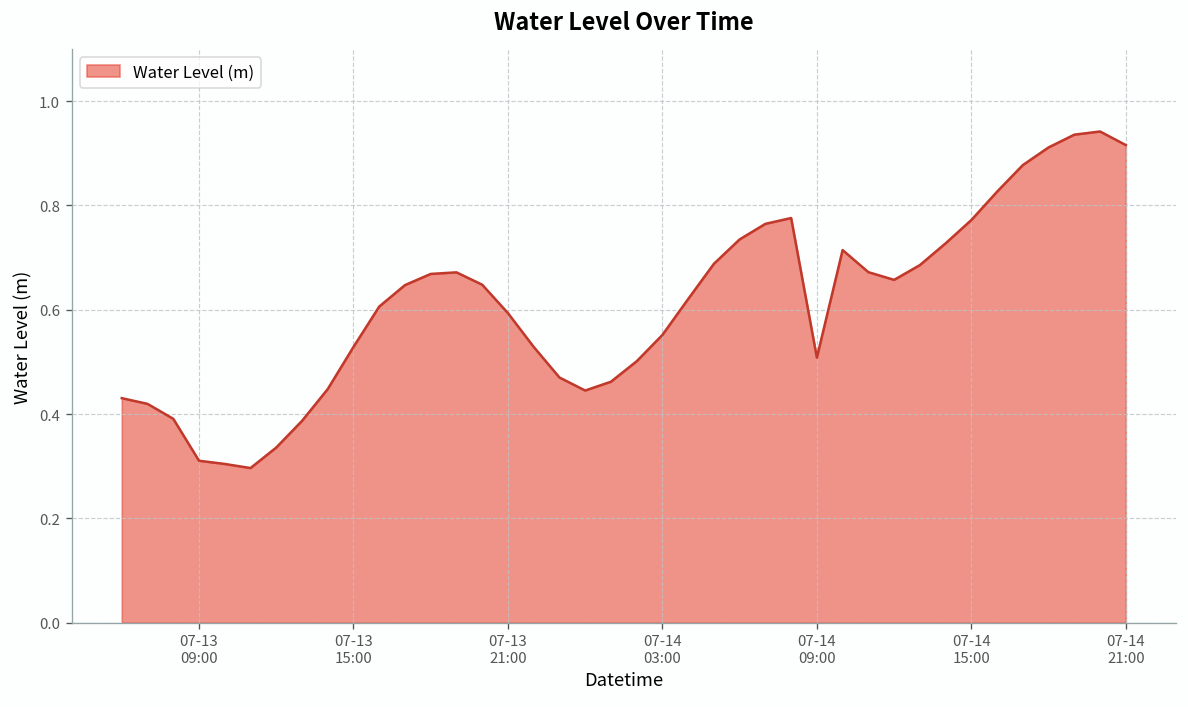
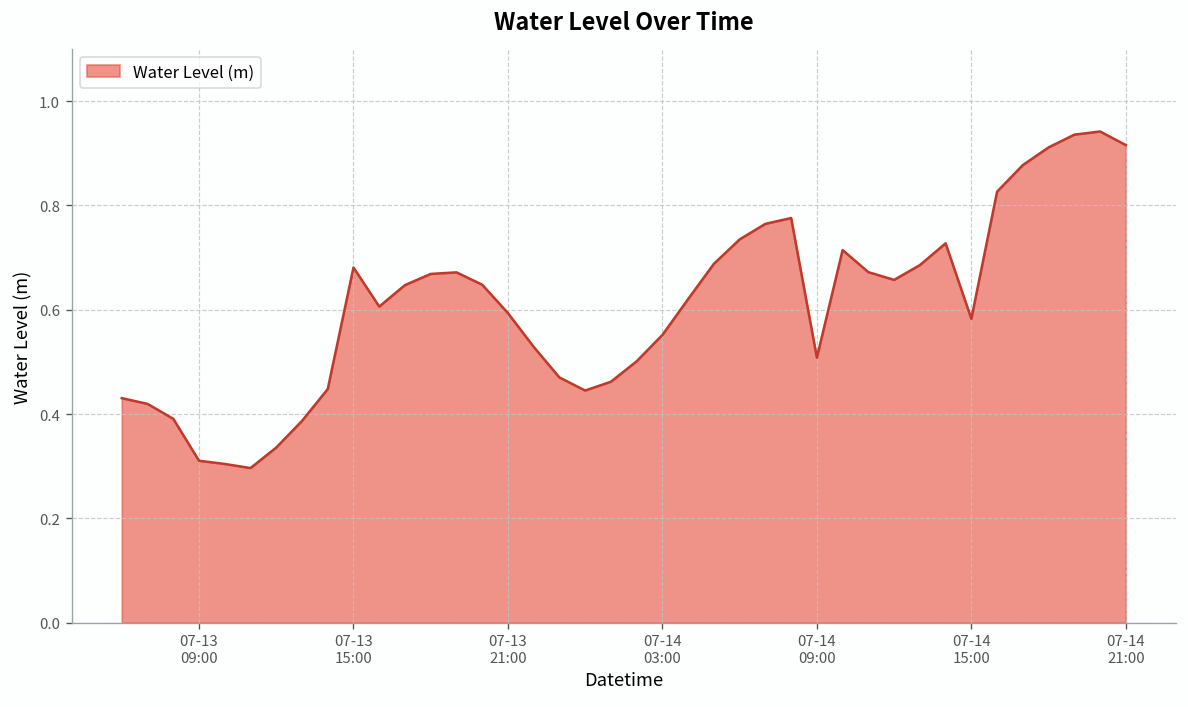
07-13 15:00: 0.53 -> 0.68
07-14 15:00: 0.77 -> 0.58
